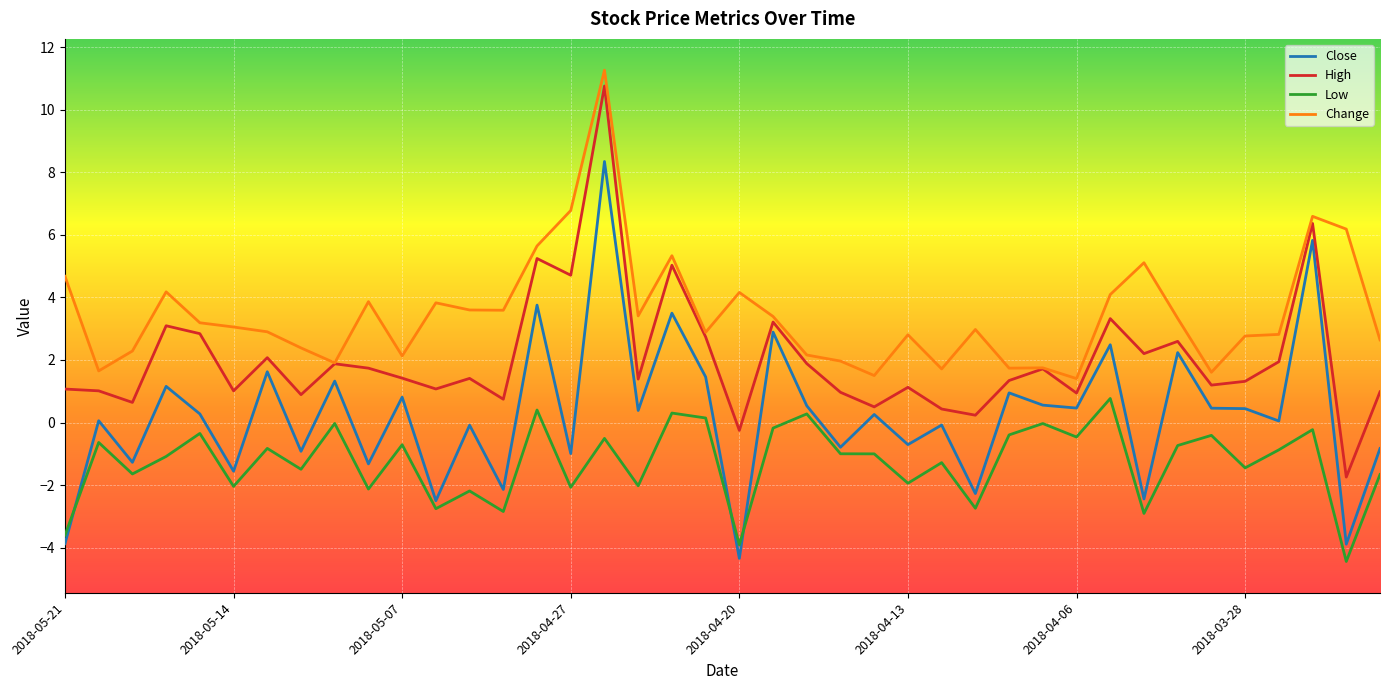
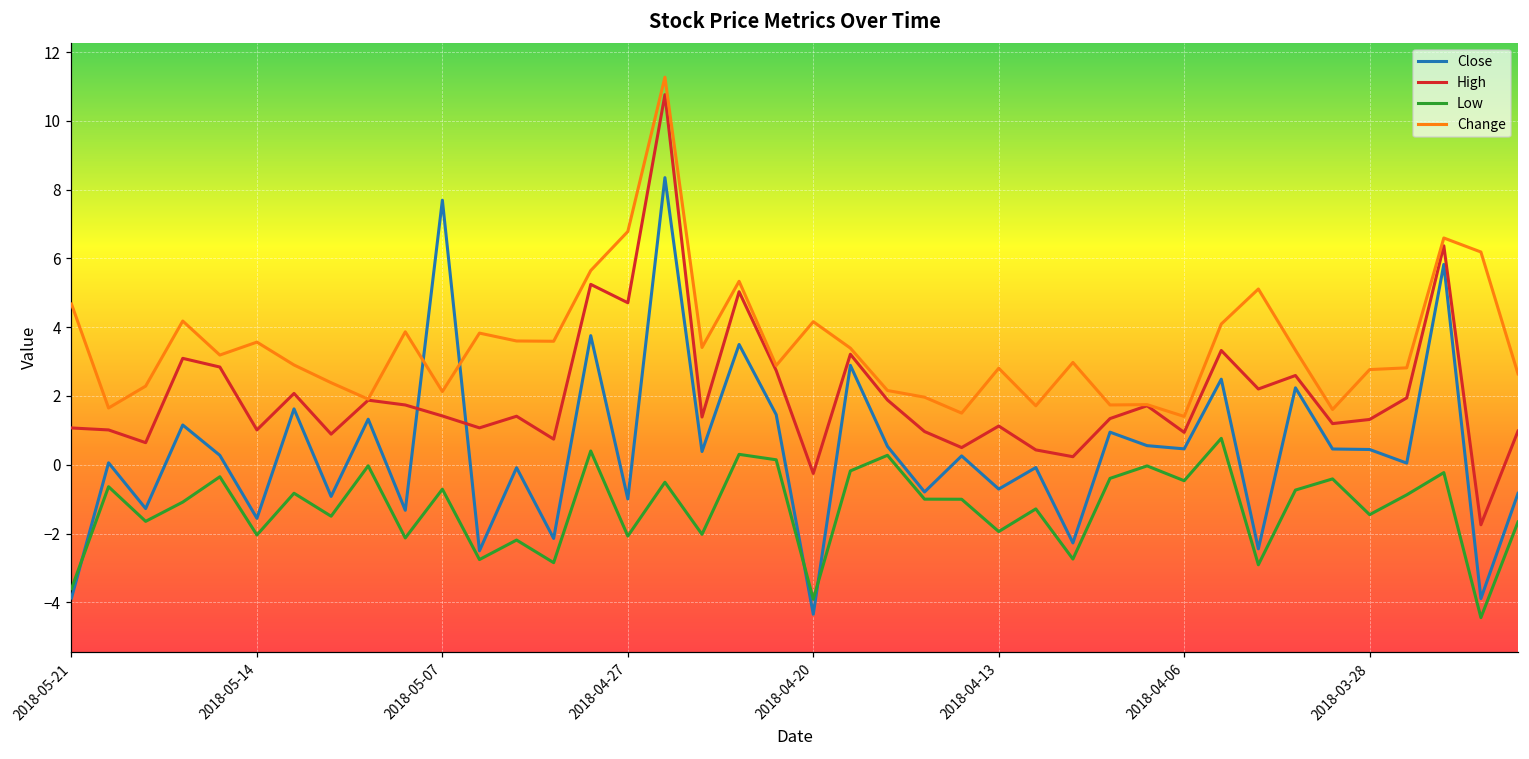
Change, 2018-05-14: 3.1 -> 3.6
Close, 2018-05-07: 0.8 -> 7.7
